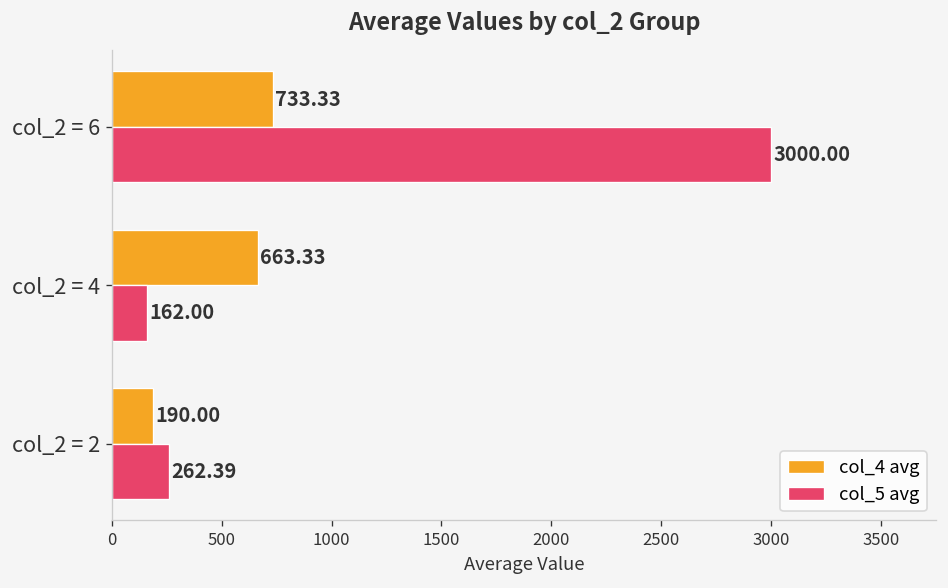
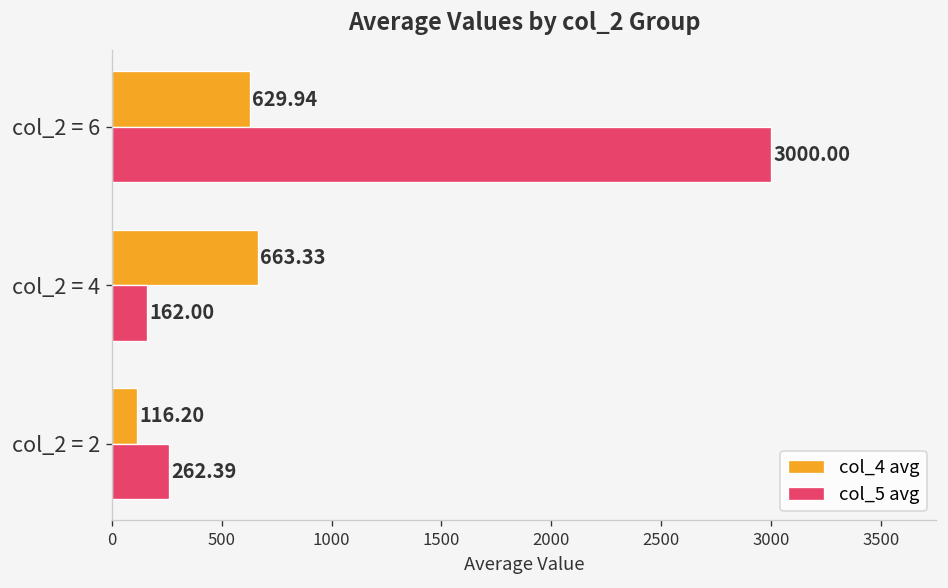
col_4 avg, col_2 = 6: 733.33 -> 629.94
col_4 avg, col_2 = 2: 190.00 -> 116.20
